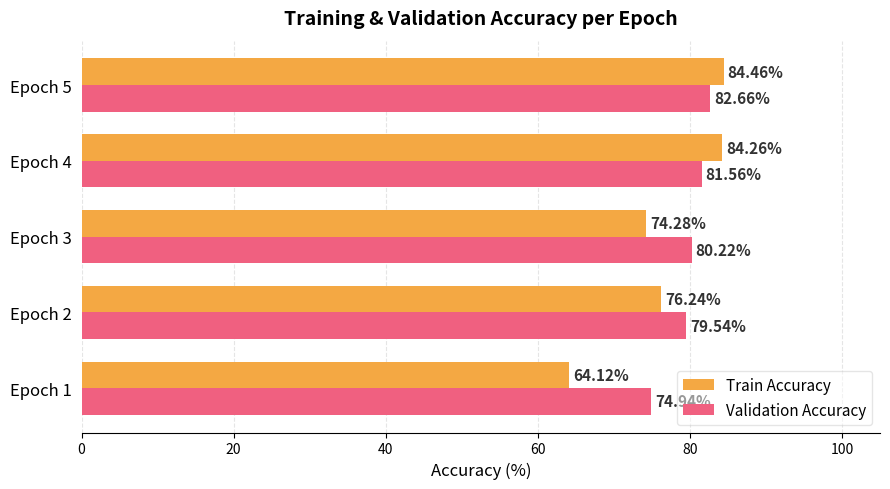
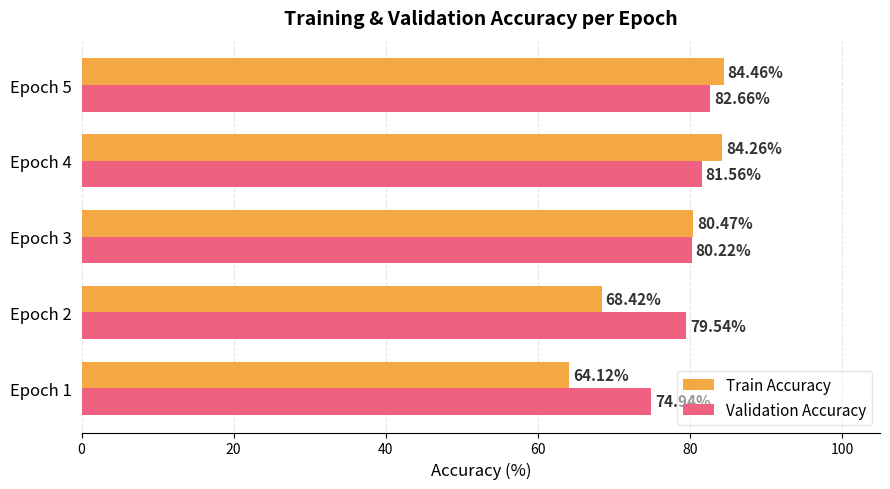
Train Accuracy, Epoch 3: 74.28% -> 80.47%
Train Accuracy, Epoch 2: 76.24% -> 68.42%
